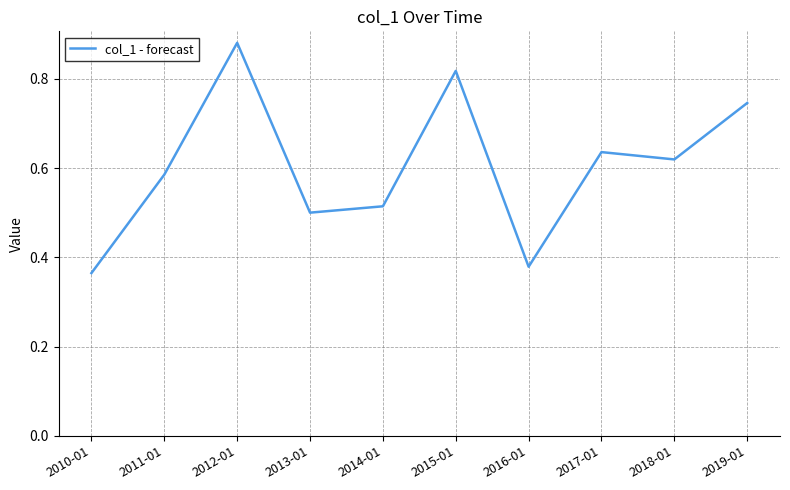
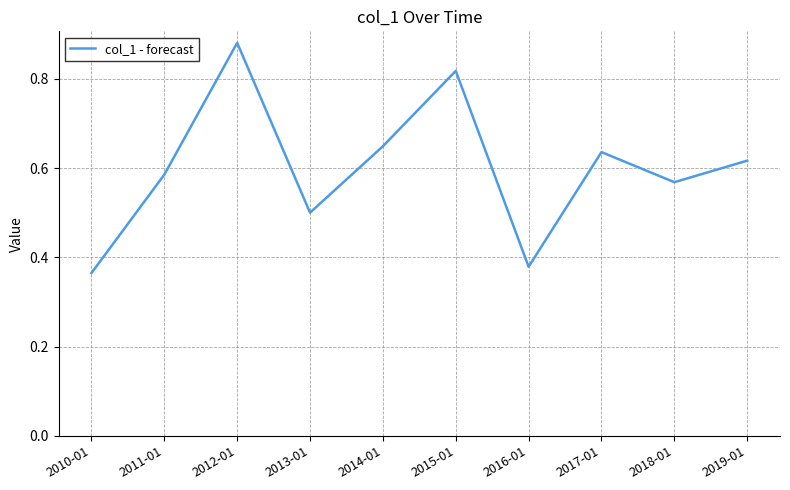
2014-01: 0.51 -> 0.65
2018-01: 0.62 -> 0.57
2019-01: 0.75 -> 0.62
